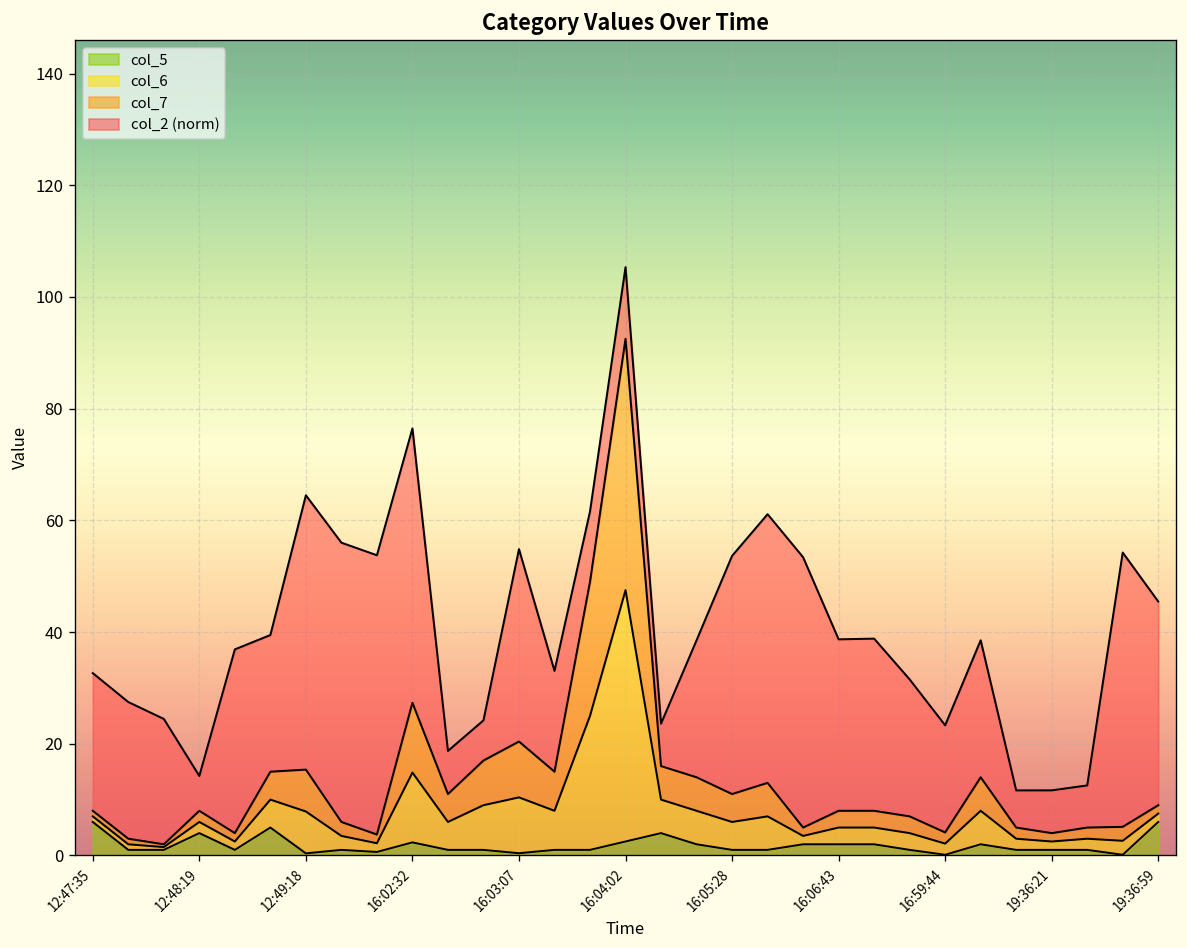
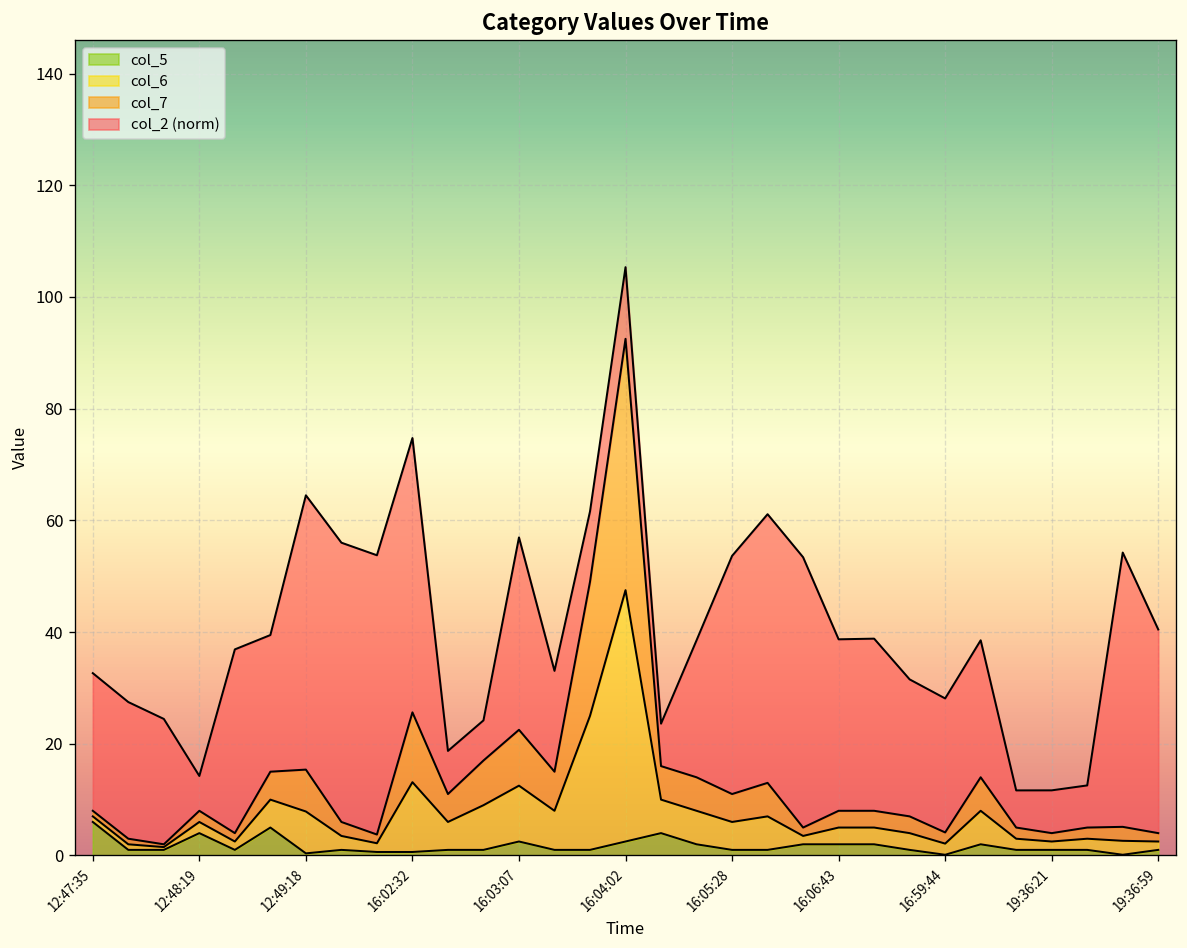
col_5, 16:02:32: 2 -> 1
col_5, 16:03:07: 0 -> 3
col_2 (norm), 16:59:44: 19 -> 24
col_5, 19:36:59: 6 -> 1
